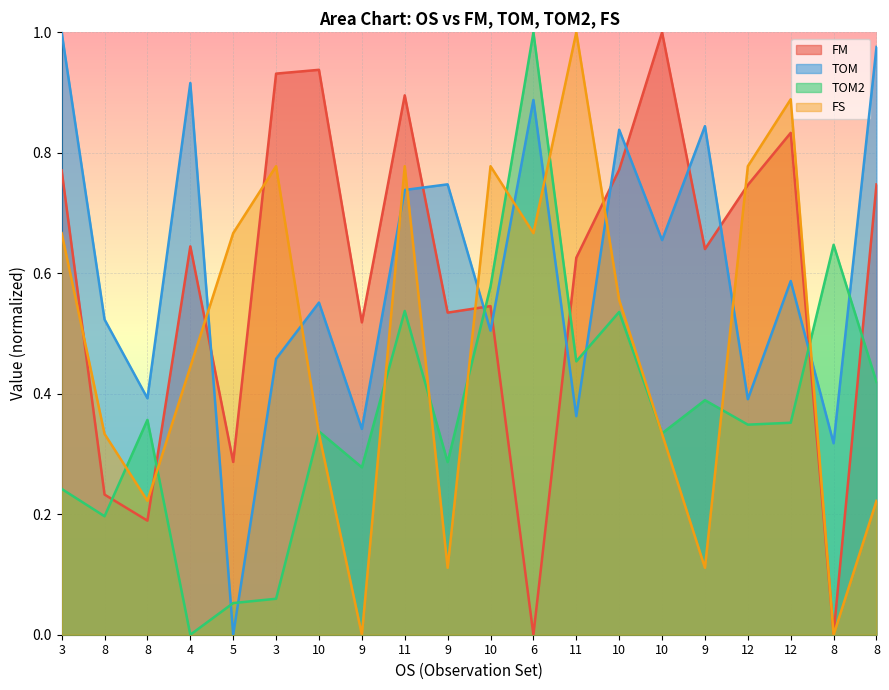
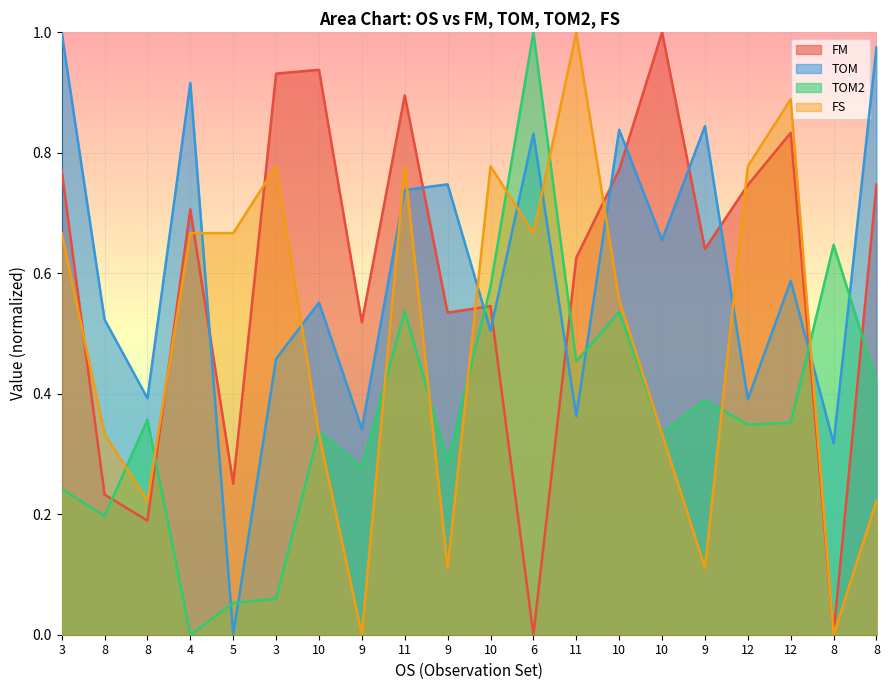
FM, 4: 0.64 -> 0.71
FS, 4: 0.44 -> 0.67
FM, 5: 0.29 -> 0.25
TOM, 6: 0.89 -> 0.83
